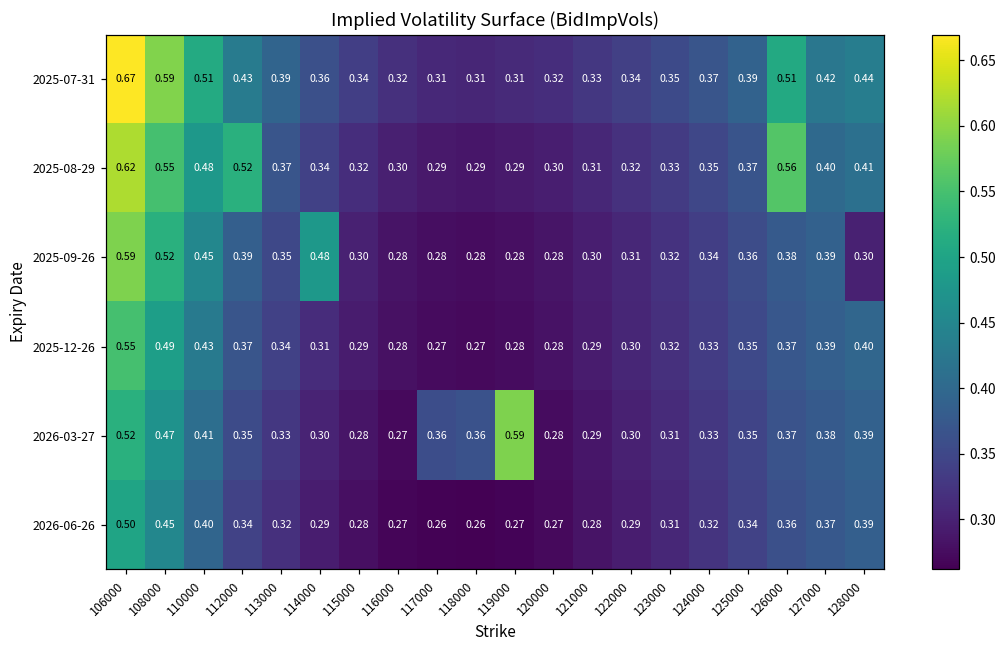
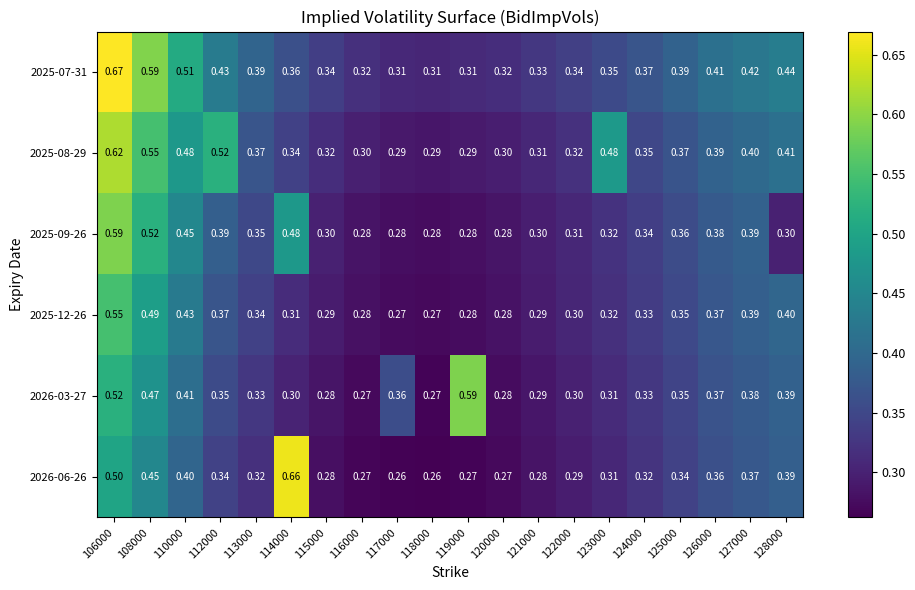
2025-07-31, 126000: 0.51 -> 0.41
2025-08-29, 123000: 0.33 -> 0.48
2025-08-29, 126000: 0.56 -> 0.39
2026-03-27, 118000: 0.36 -> 0.27
2026-06-26, 114000: 0.29 -> 0.66
